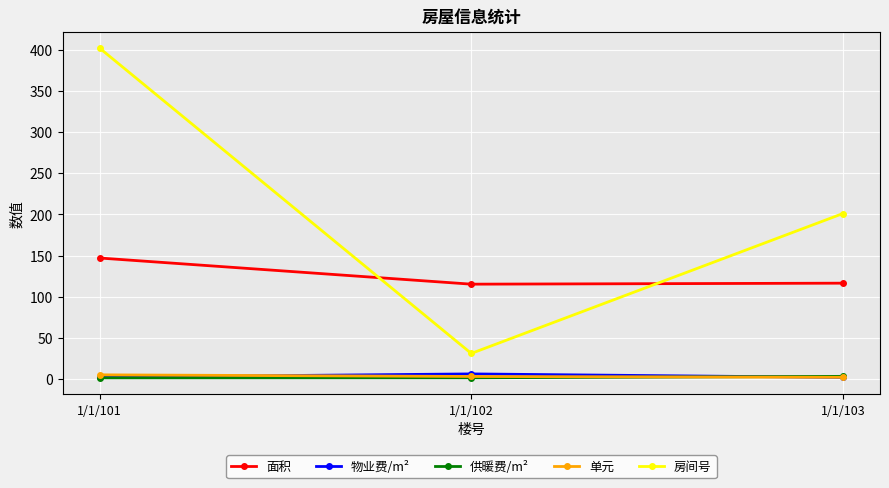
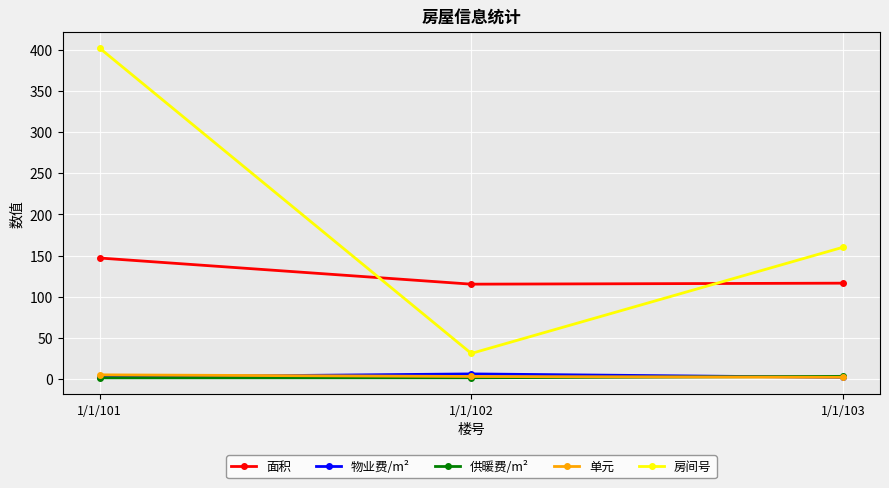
房间号, 1/1/103: 200 -> 160
